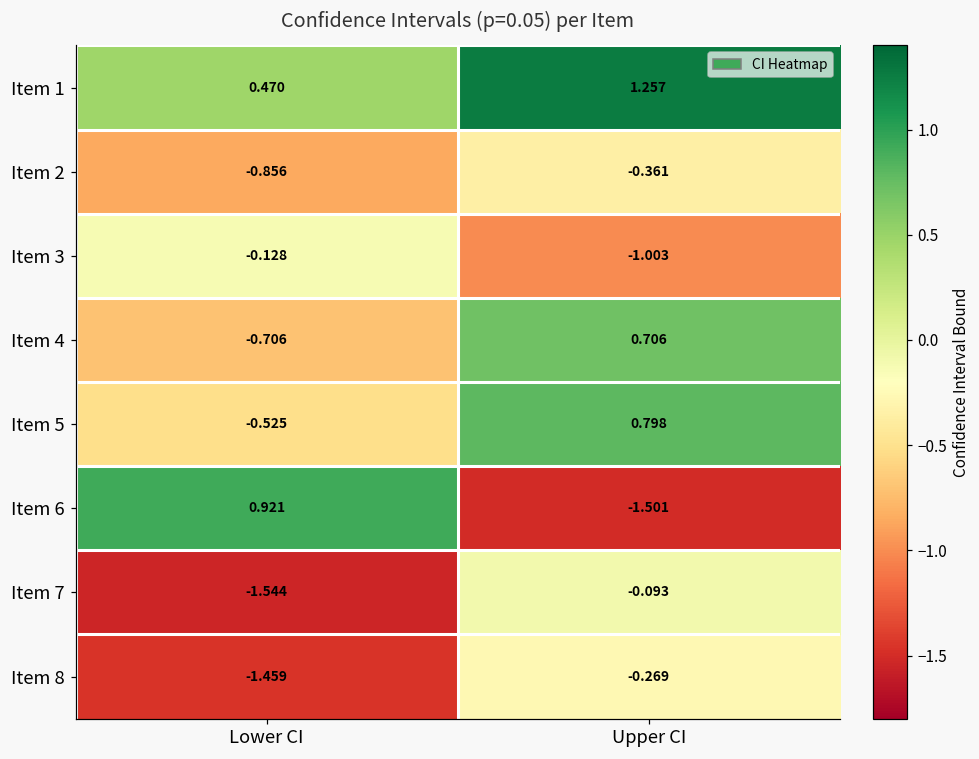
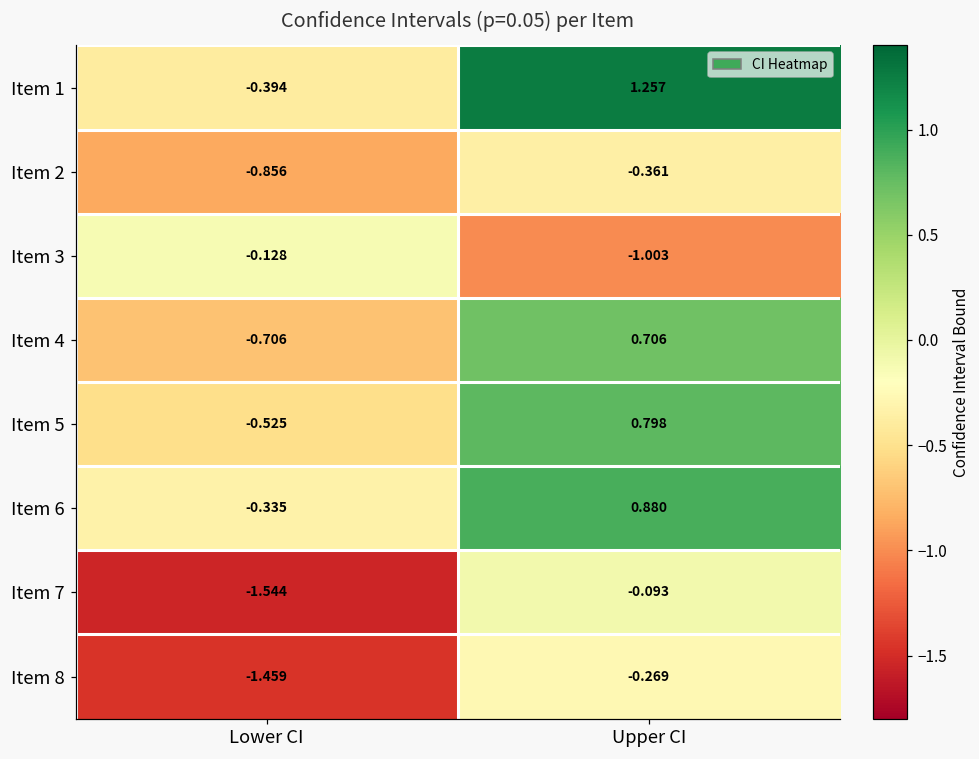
Item 1, Lower CI: 0.470 -> -0.394
Item 6, Lower CI: 0.921 -> -0.335
Item 6, Upper CI: -1.501 -> 0.880
